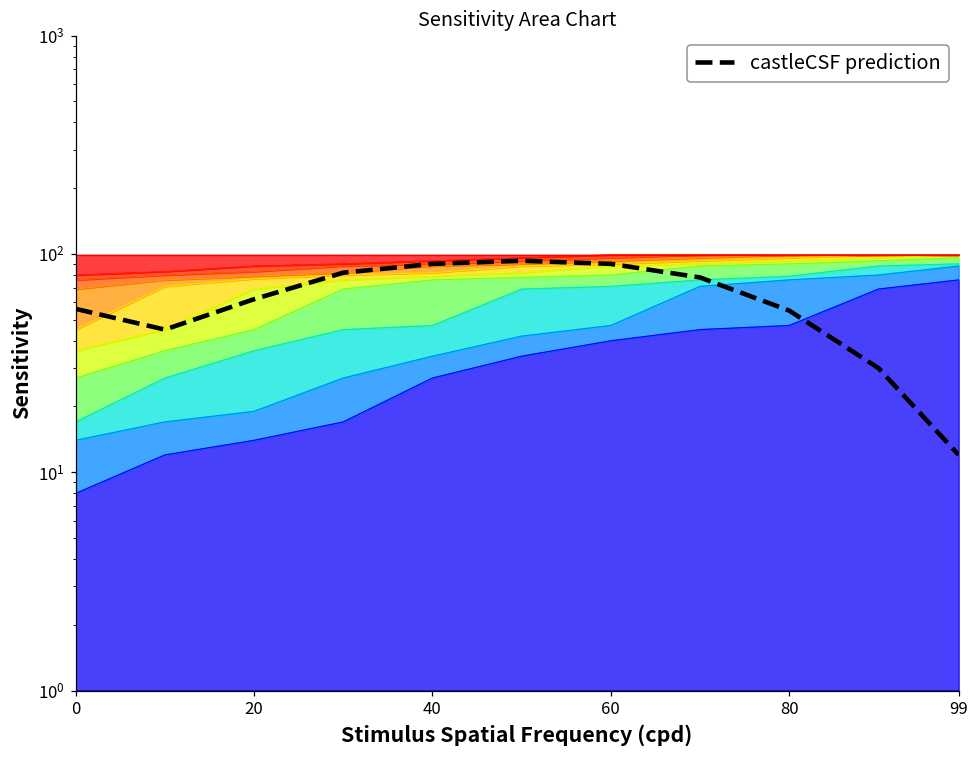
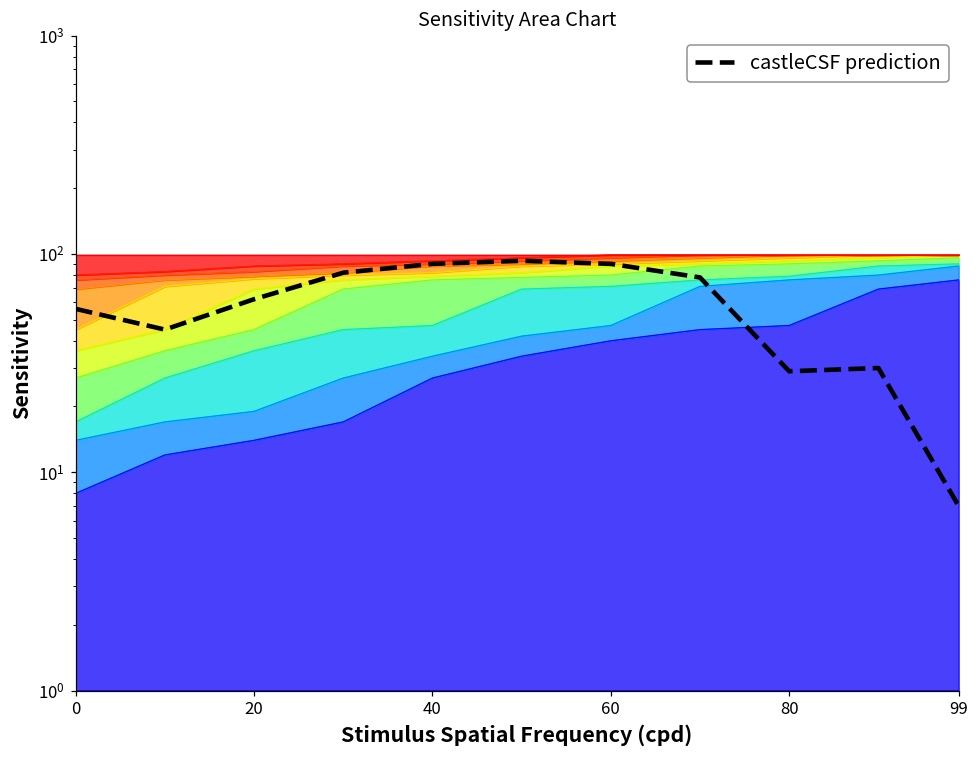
castleCSF prediction, 80: 55 -> 29
castleCSF prediction, 99: 12 -> 7
